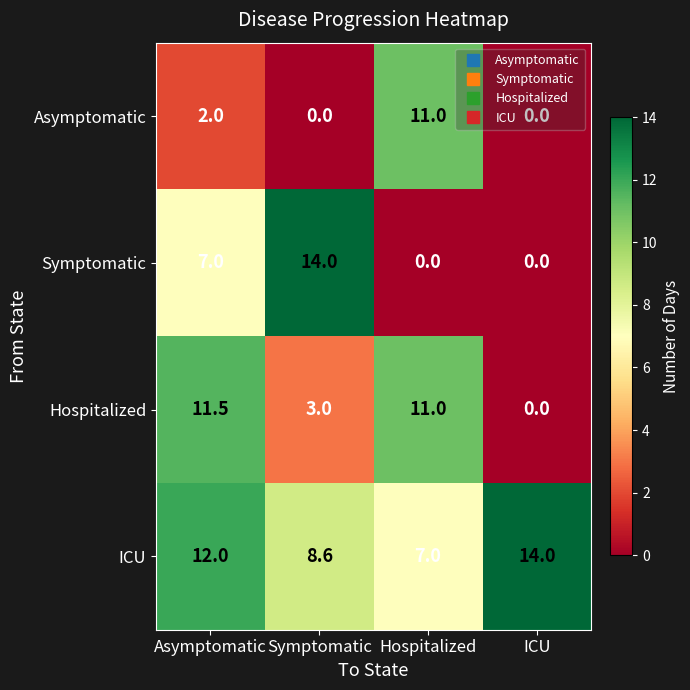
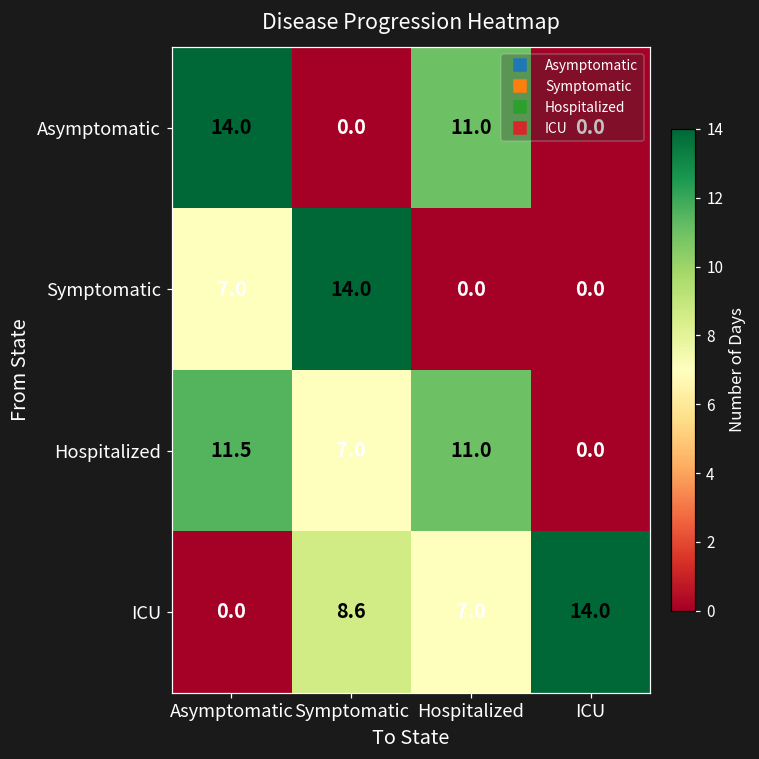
Asymptomatic, Asymptomatic: 2.0 -> 14.0
Hospitalized, Symptomatic: 3.0 -> 7.0
ICU, Asymptomatic: 12.0 -> 0.0
